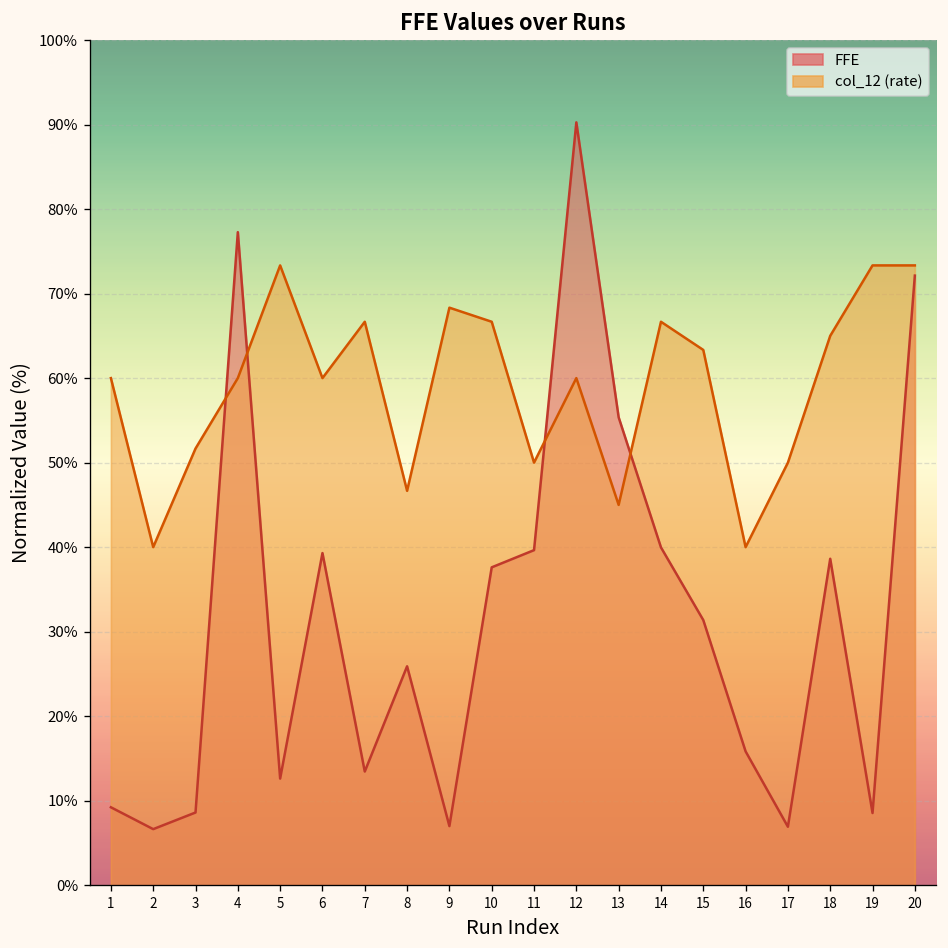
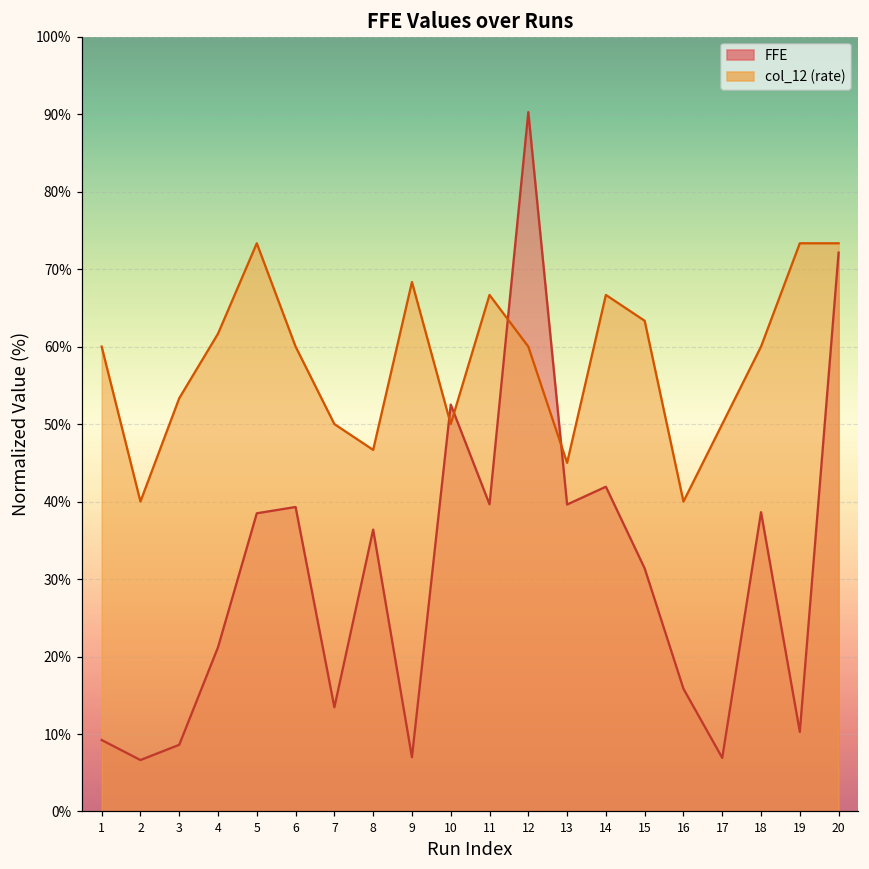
col_12 (rate), 3: 52% -> 53%
FFE, 4: 77% -> 21%
col_12 (rate), 4: 60% -> 62%
FFE, 5: 13% -> 38%
col_12 (rate), 7: 67% -> 50%
FFE, 8: 26% -> 36%
FFE, 10: 38% -> 53%
col_12 (rate), 10: 67% -> 50%
col_12 (rate), 11: 50% -> 67%
FFE, 13: 55% -> 40%
FFE, 14: 40% -> 42%
col_12 (rate), 18: 65% -> 60%
FFE, 19: 9% -> 10%
